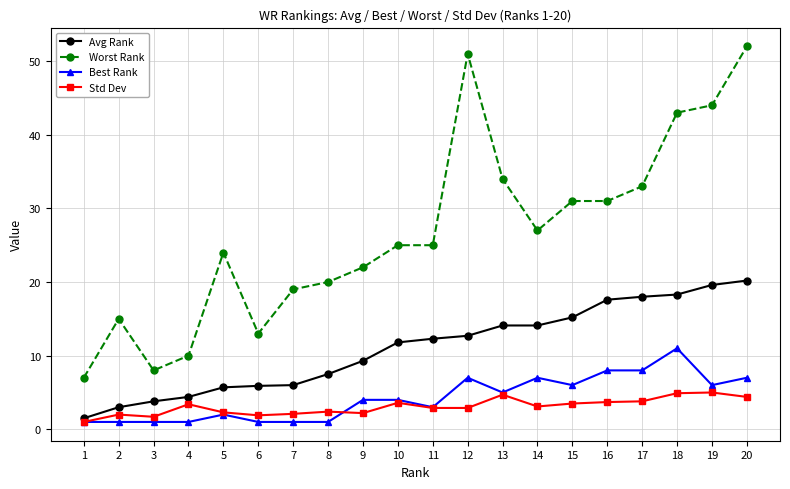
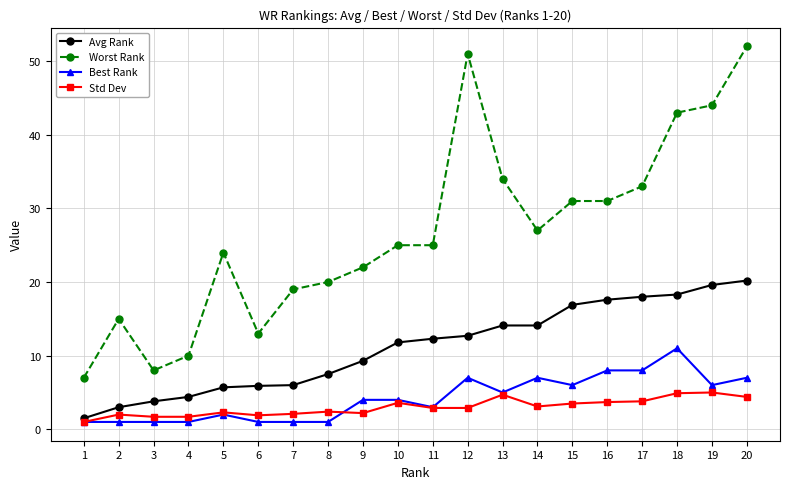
Std Dev, 4: 3 -> 2
Avg Rank, 15: 15 -> 17
